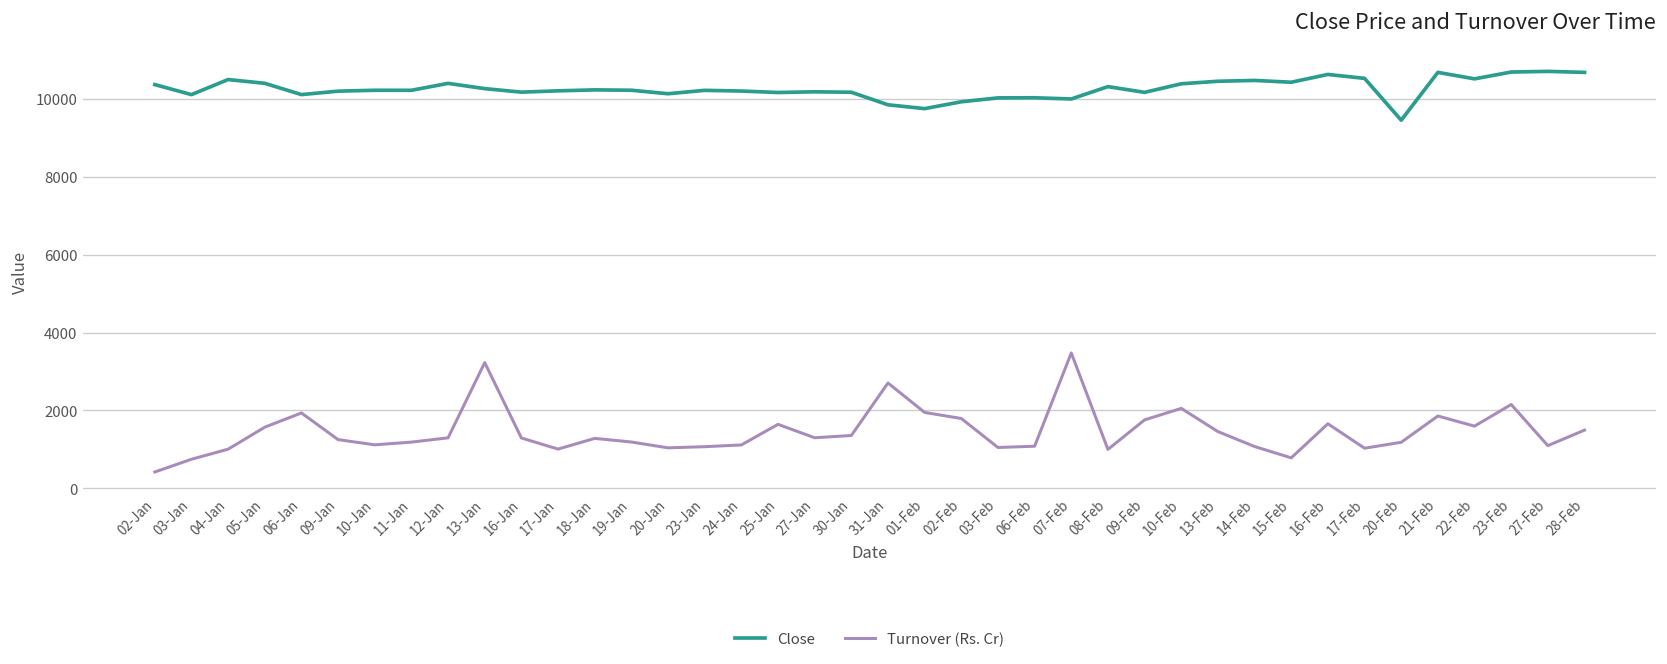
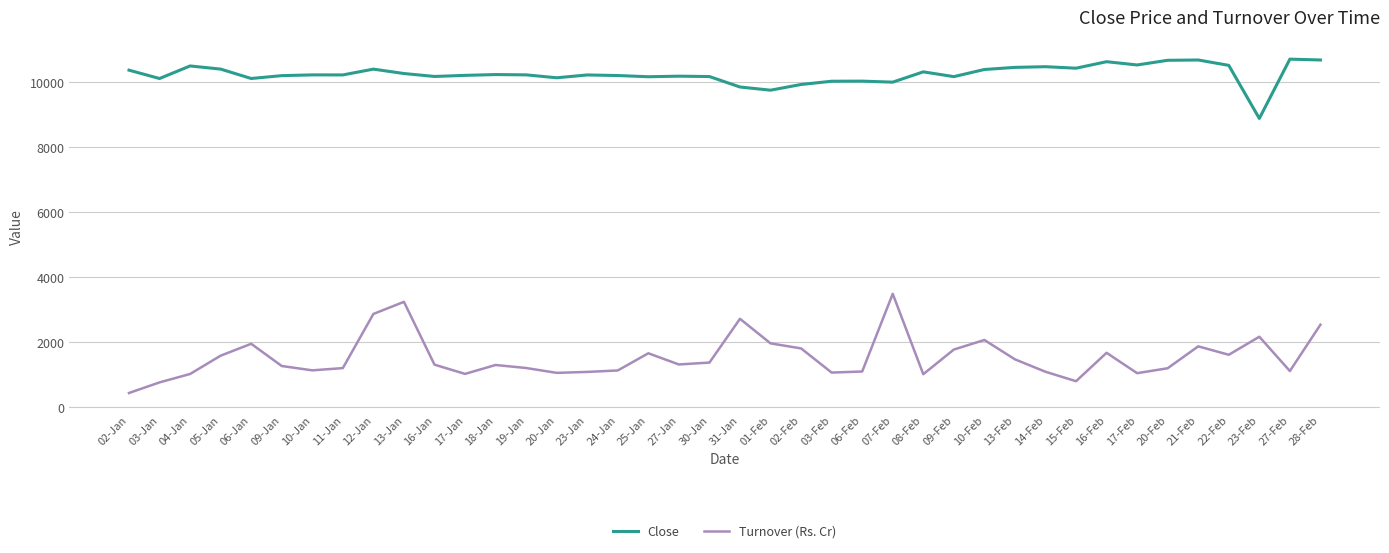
Turnover (Rs. Cr), 12-Jan: 1300 -> 2900
Close, 20-Feb: 9500 -> 10700
Close, 23-Feb: 10700 -> 8900
Turnover (Rs. Cr), 28-Feb: 1500 -> 2500
